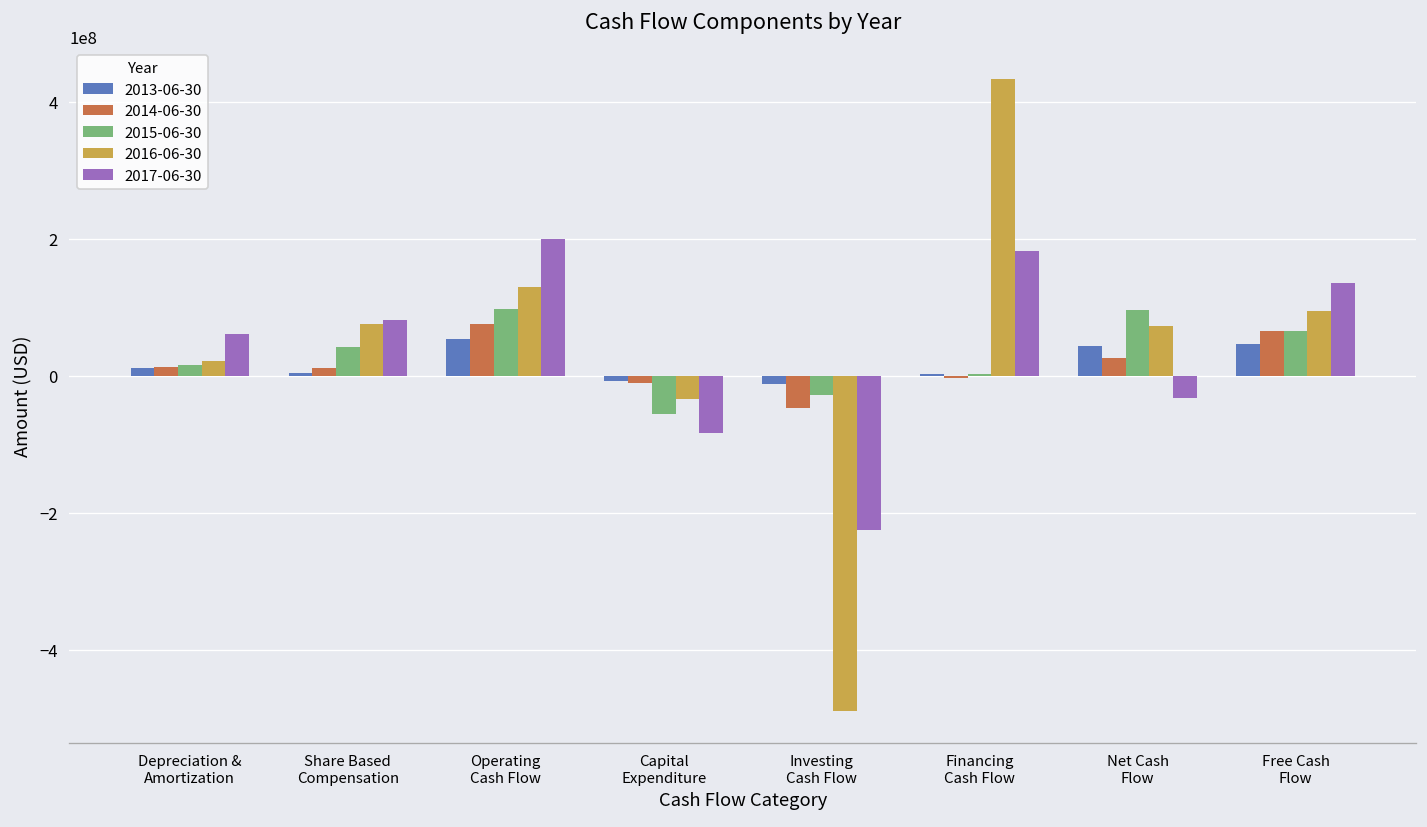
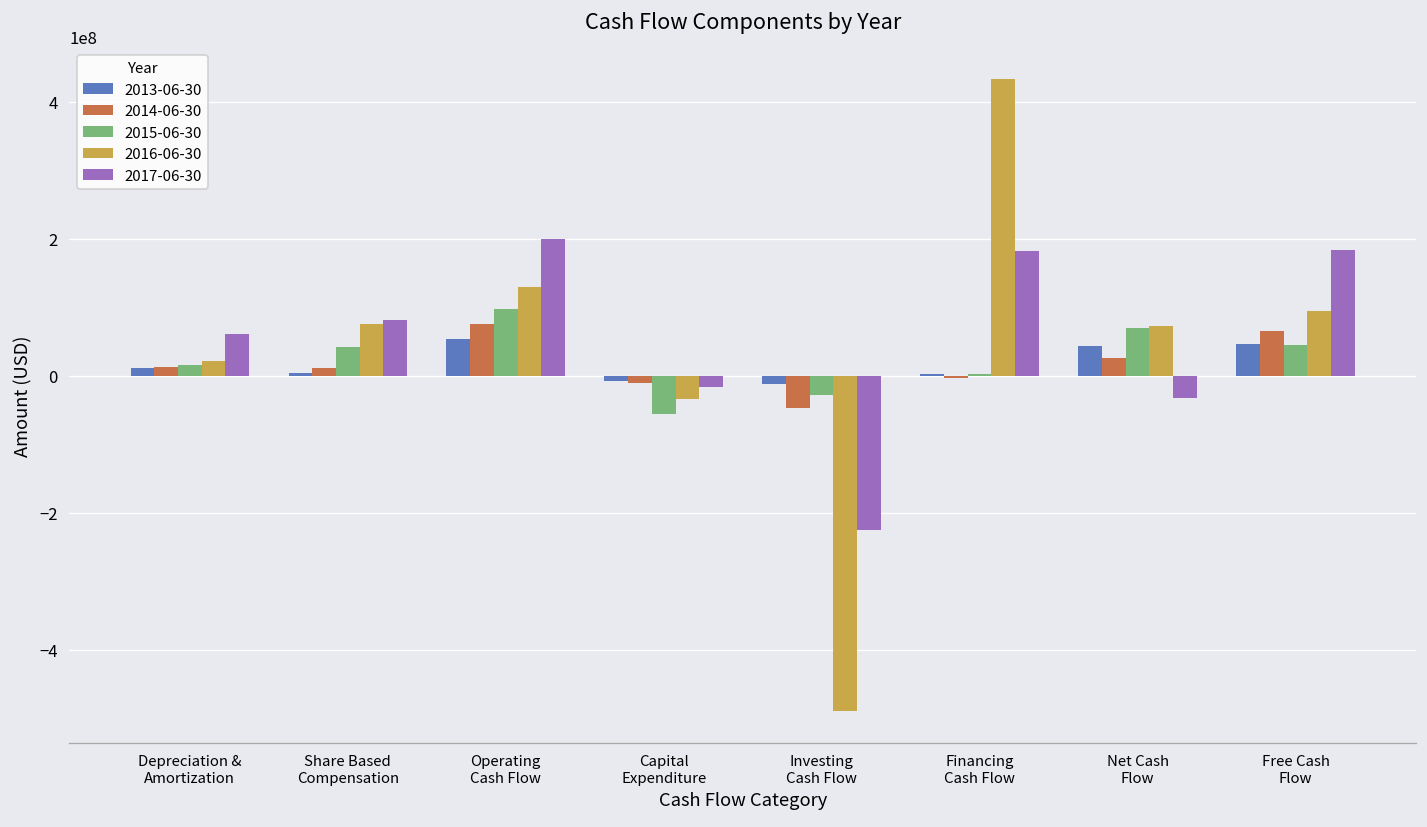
2017-06-30, Capital Expenditure: -80000000 -> -20000000
2015-06-30, Net Cash Flow: 100000000 -> 70000000
2015-06-30, Free Cash Flow: 70000000 -> 40000000
2017-06-30, Free Cash Flow: 140000000 -> 180000000
